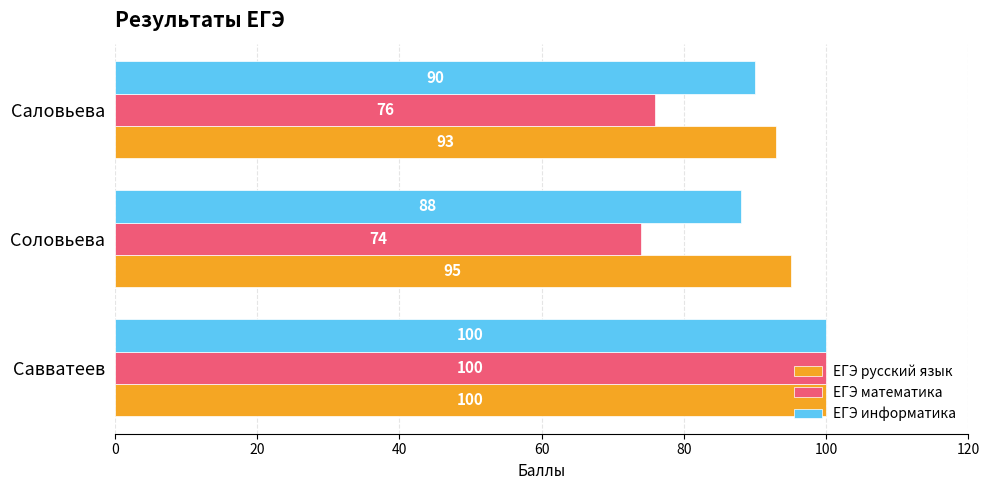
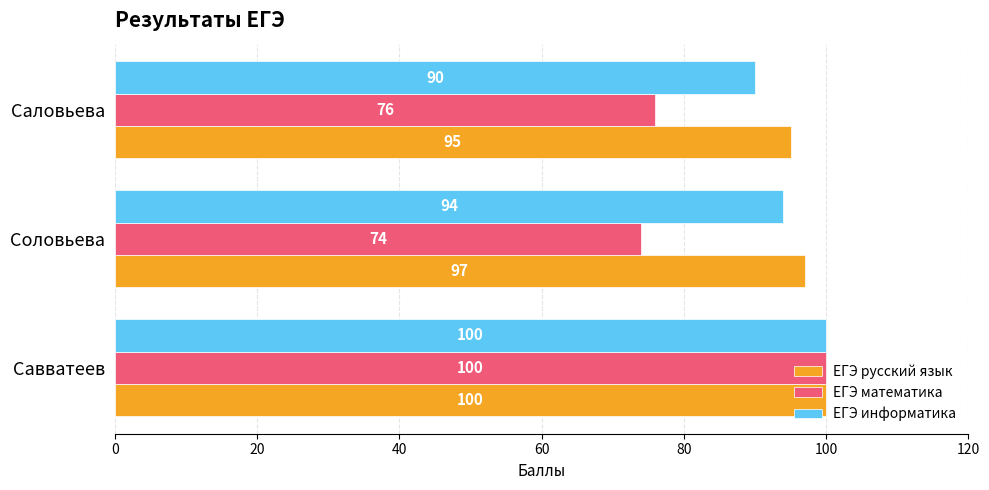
ЕГЭ русский язык, Саловьева: 93 -> 95
ЕГЭ информатика, Соловьева: 88 -> 94
ЕГЭ русский язык, Соловьева: 95 -> 97
